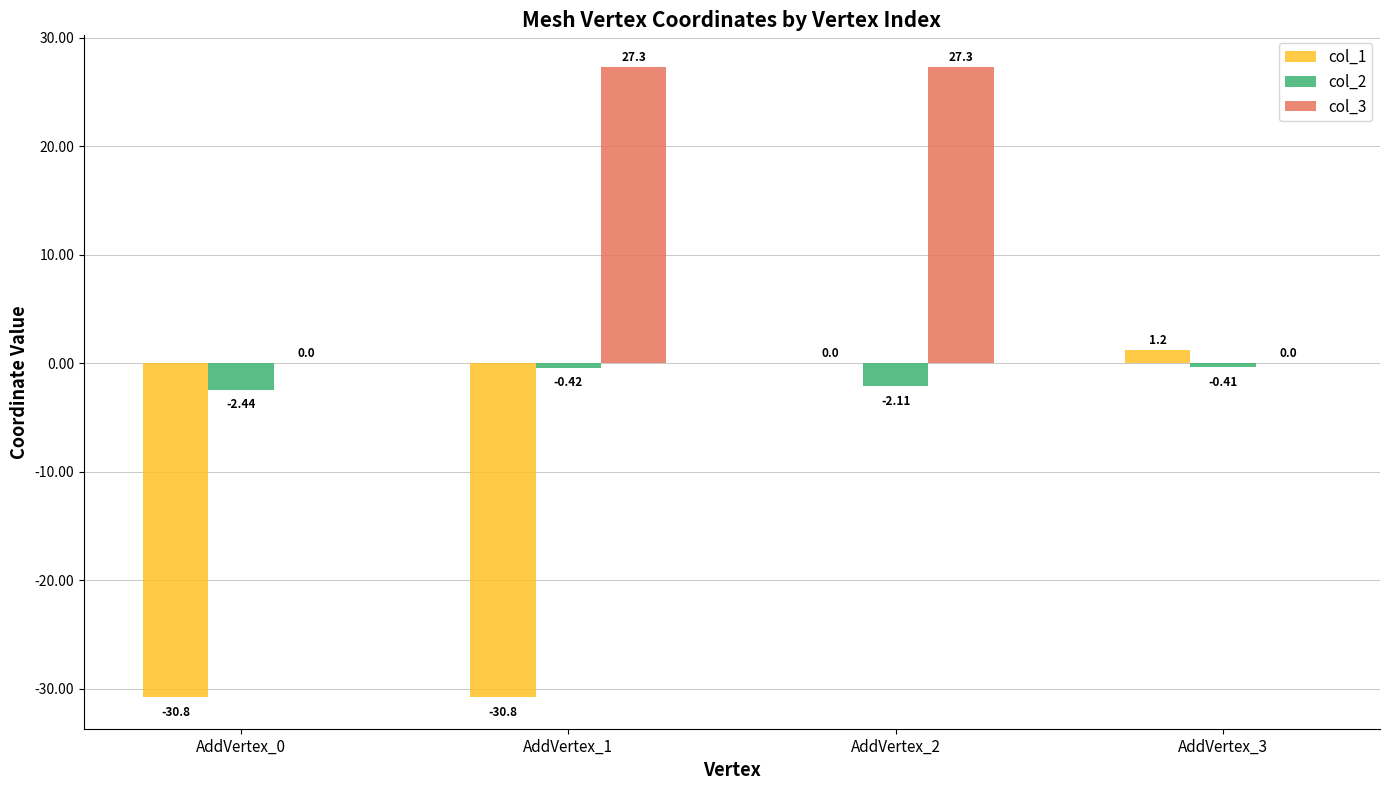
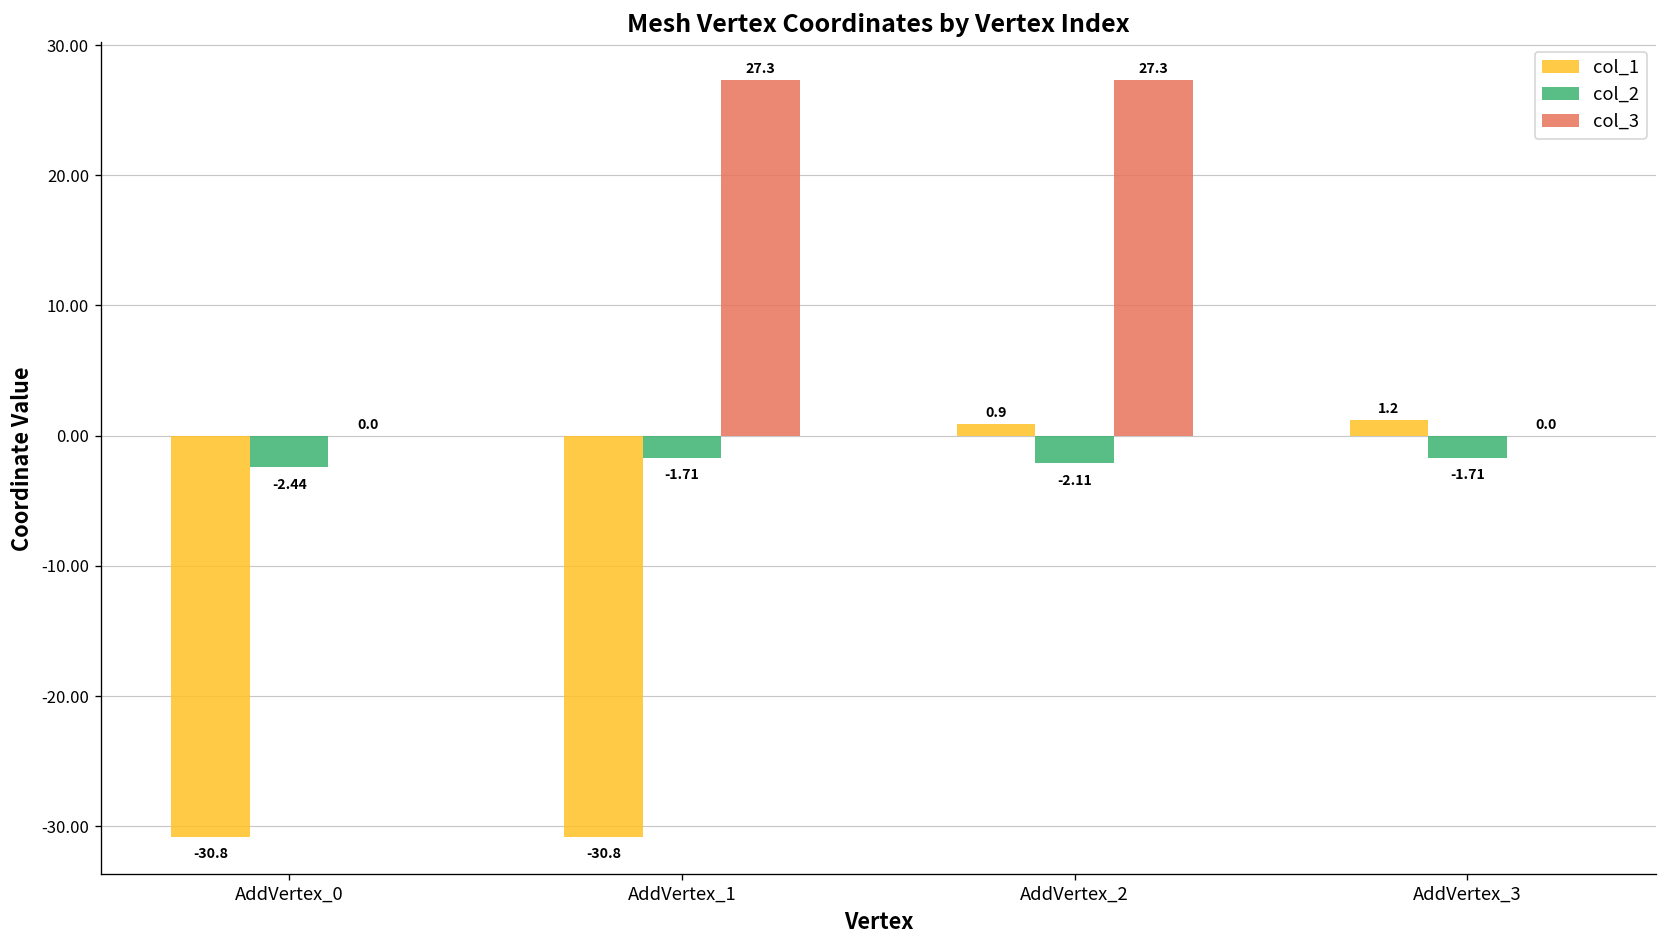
col_2, AddVertex_1: -0.42 -> -1.71
col_1, AddVertex_2: 0.0 -> 0.9
col_2, AddVertex_3: -0.41 -> -1.71
